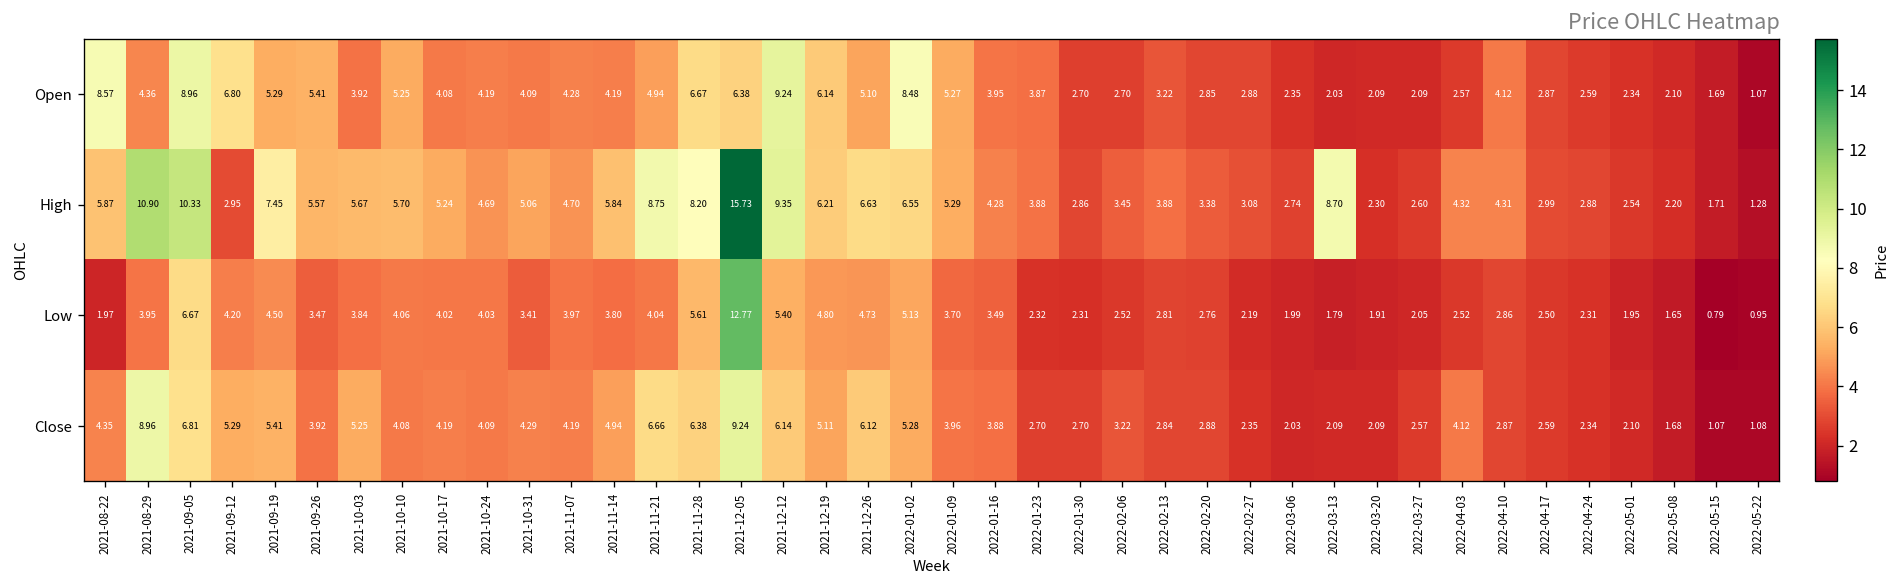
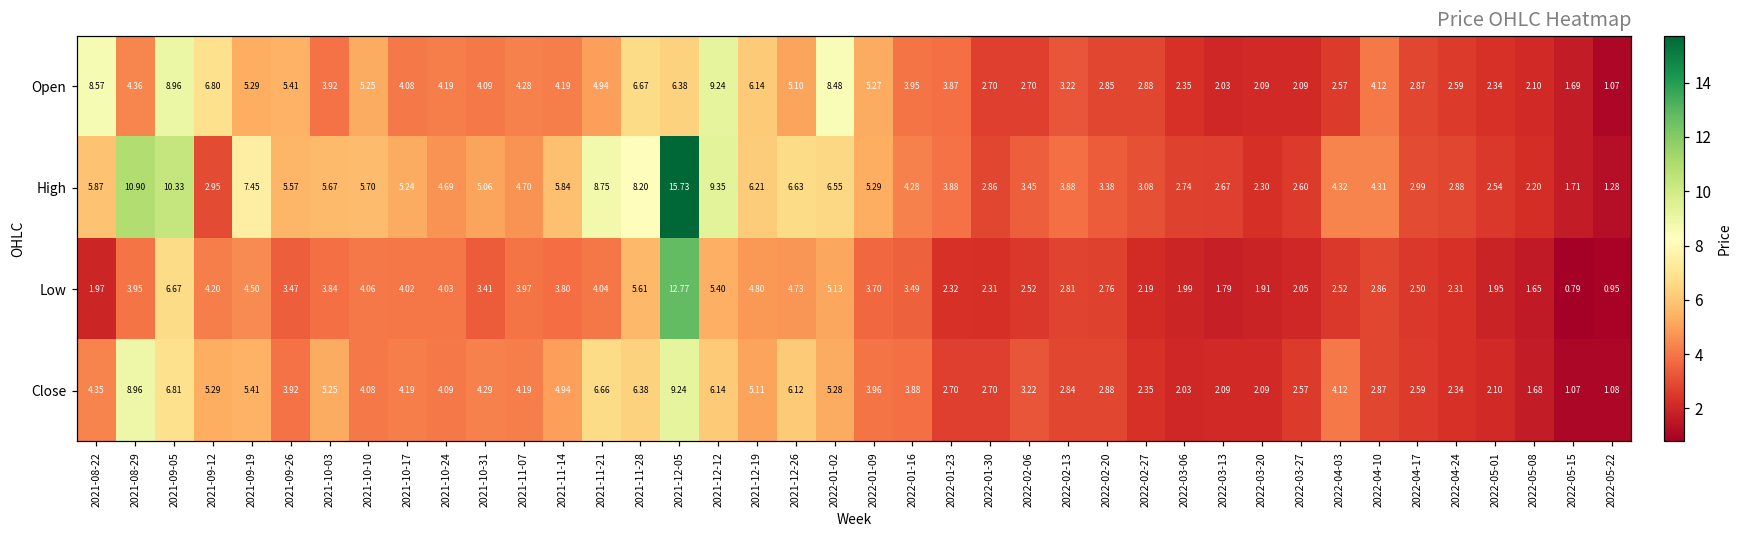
High, 2022-03-13: 8.70 -> 2.67
